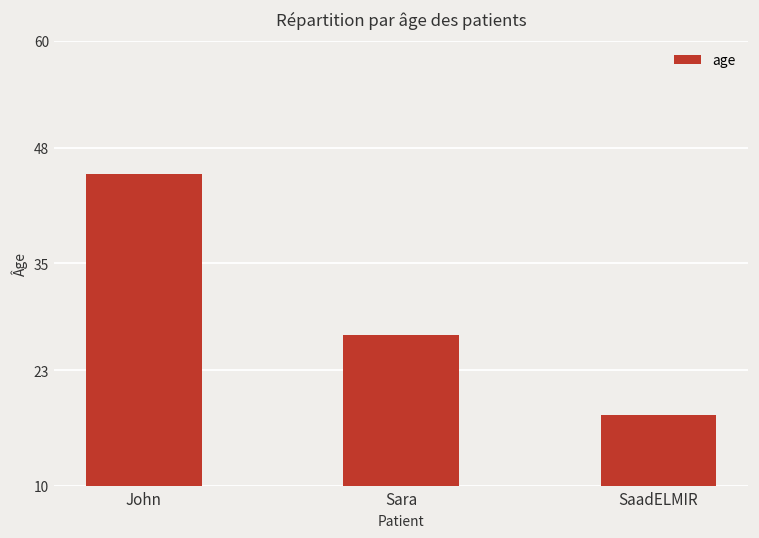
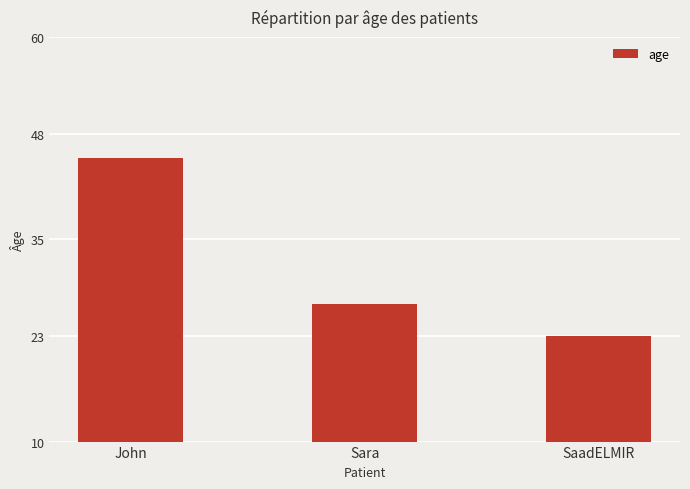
SaadELMIR: 18 -> 23
